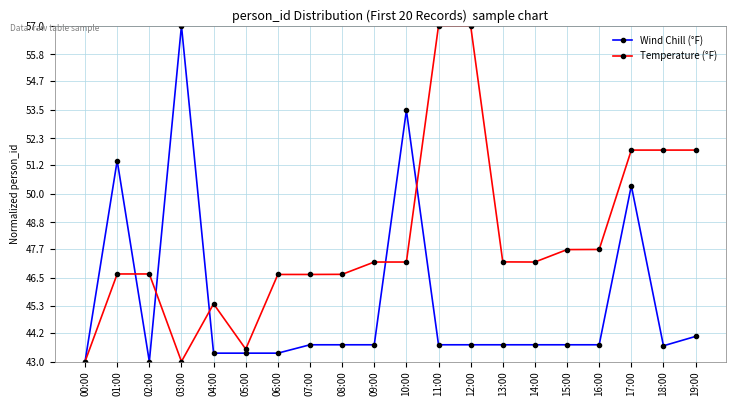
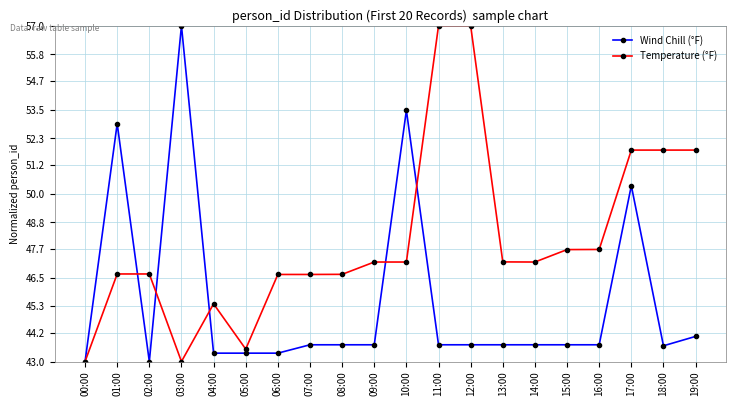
Wind Chill (°F), 01:00: 51.4 -> 52.9
